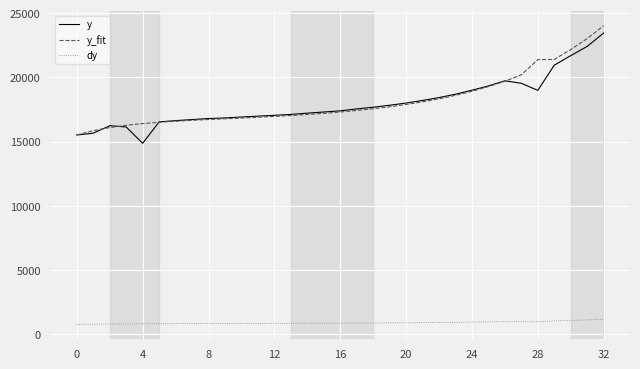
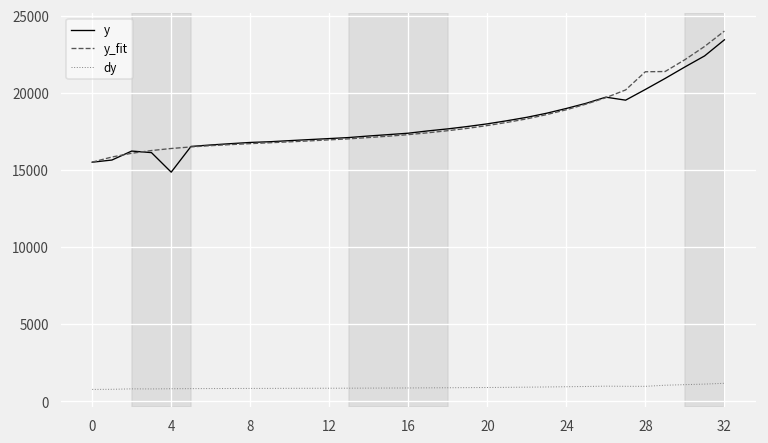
y, 28: 19000 -> 20200
